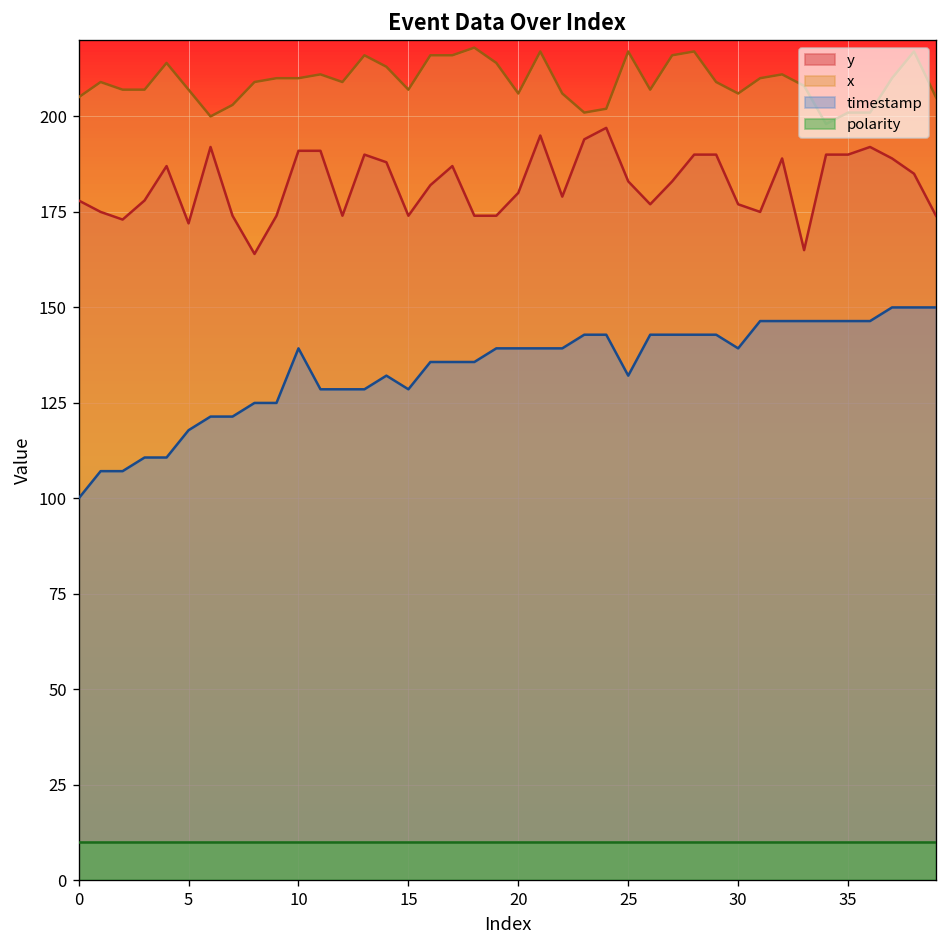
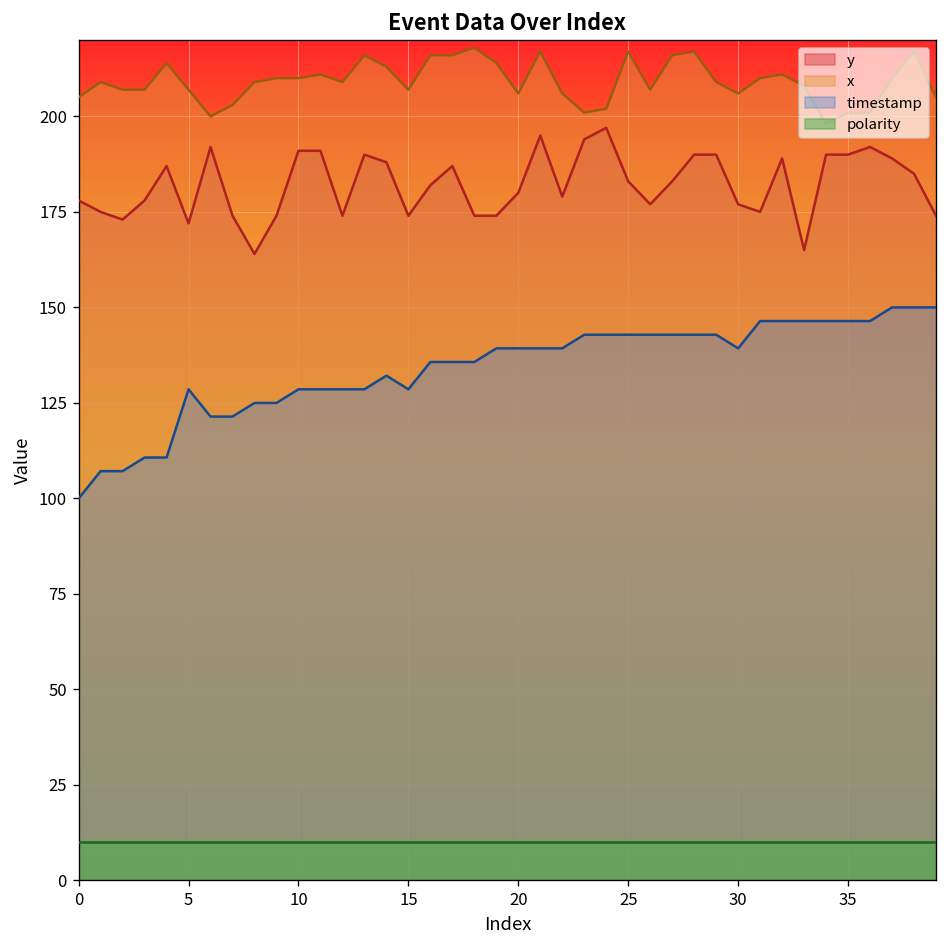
timestamp, 5: 118 -> 129
timestamp, 10: 139 -> 129
timestamp, 25: 132 -> 143
